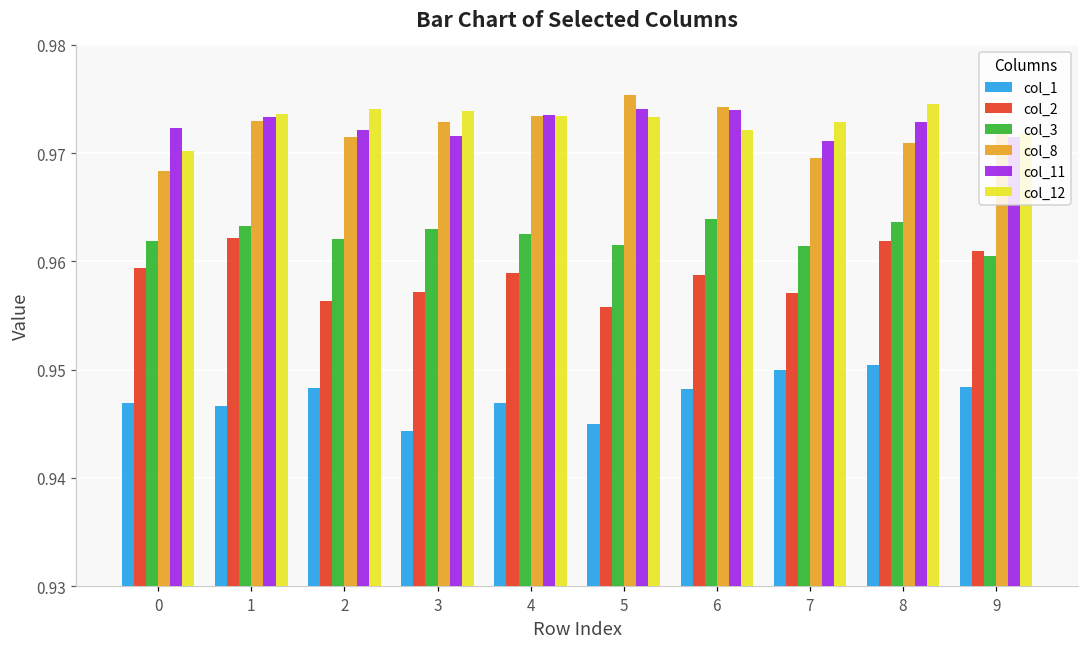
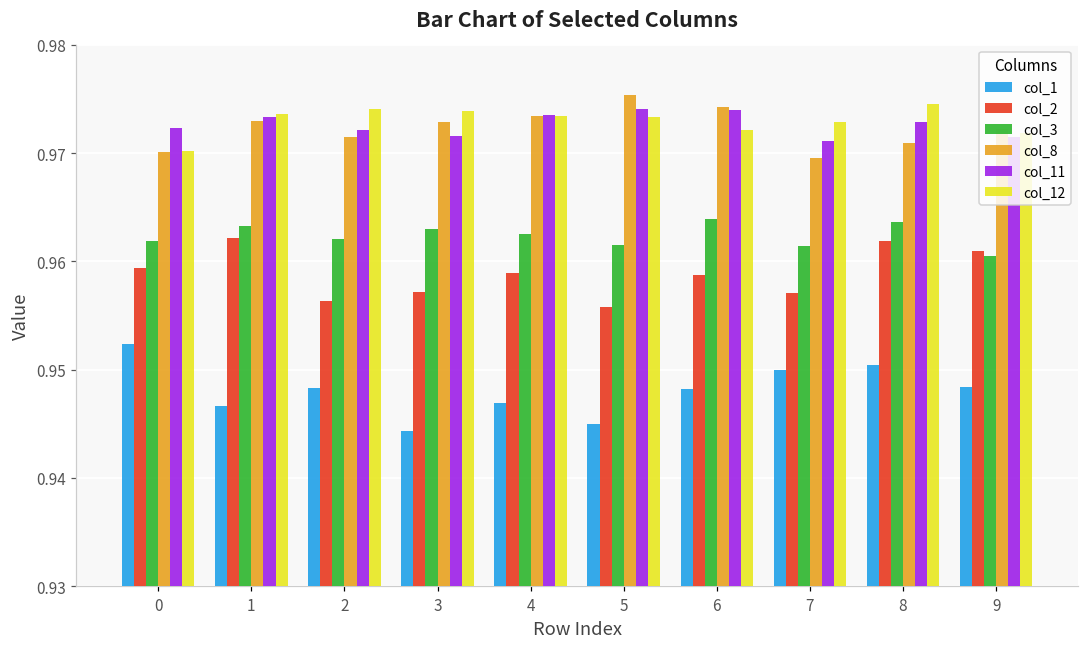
col_1, 0: 0.947 -> 0.952
col_8, 0: 0.968 -> 0.970
